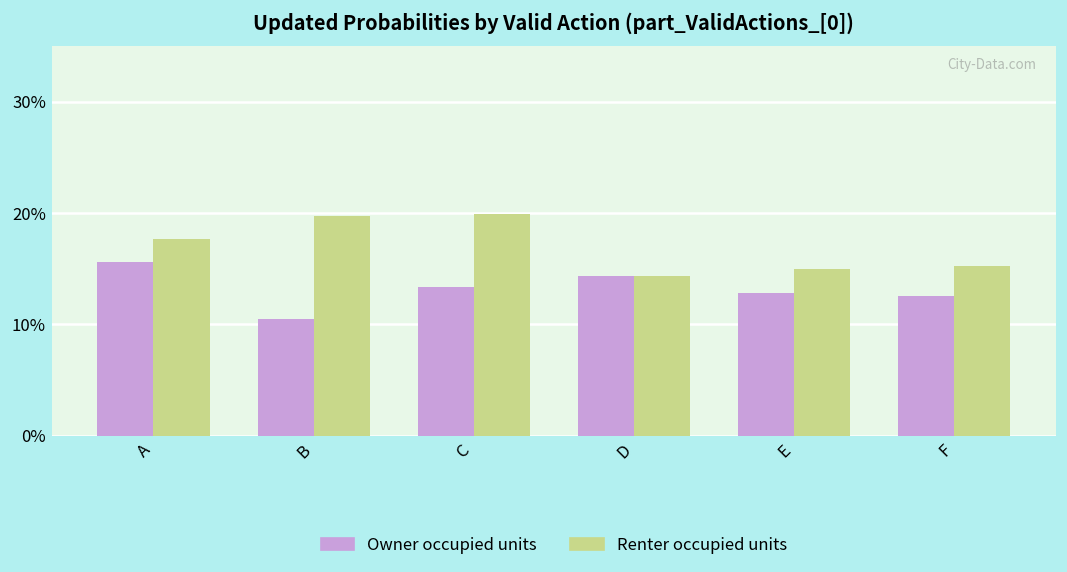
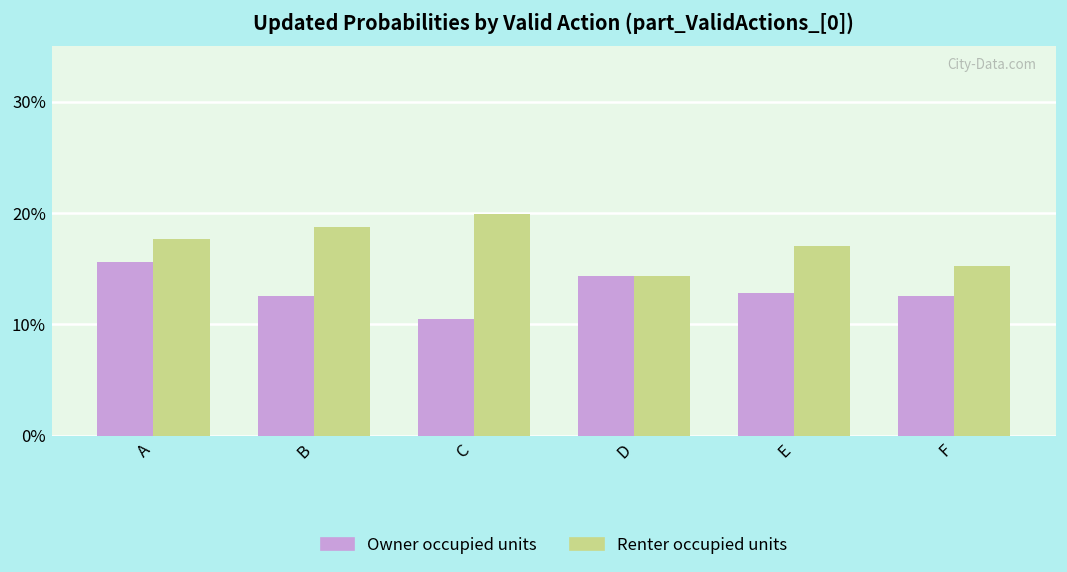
Owner occupied units, B: 10% -> 13%
Renter occupied units, B: 20% -> 19%
Owner occupied units, C: 13% -> 11%
Renter occupied units, E: 15% -> 17%
